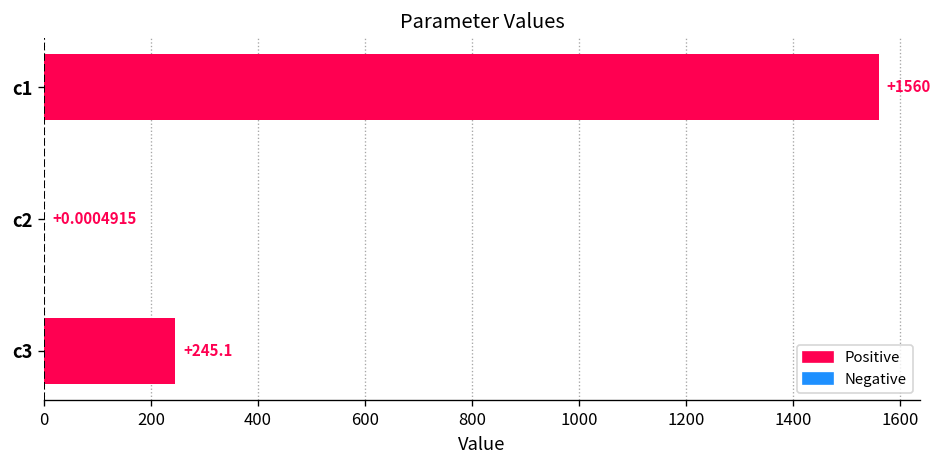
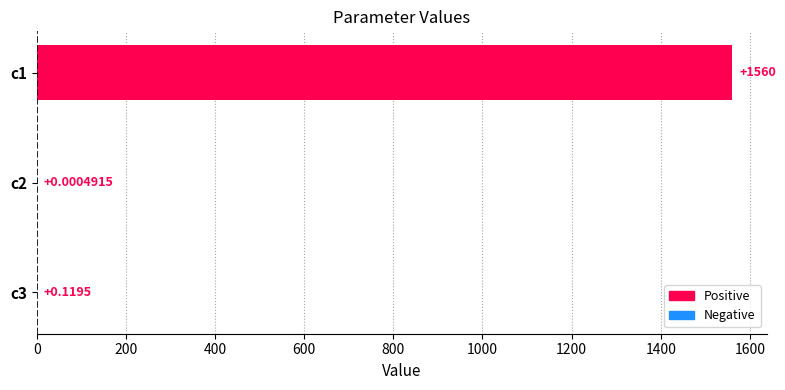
c3: +245.1 -> +0.1195
